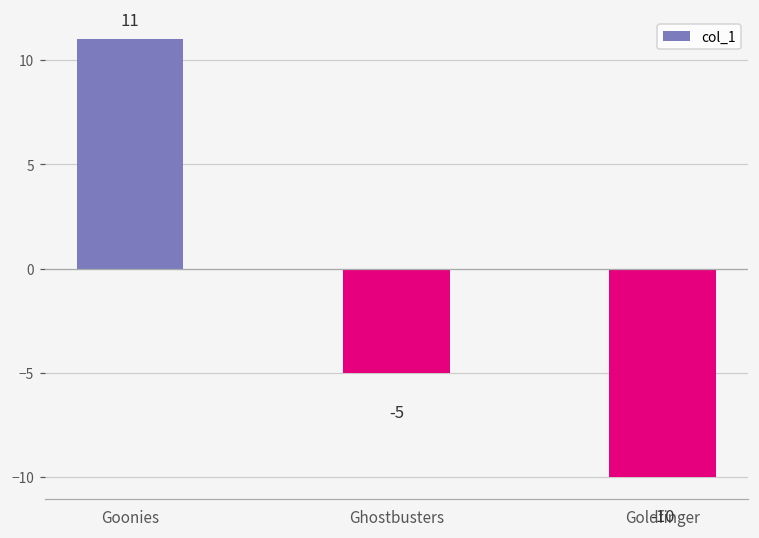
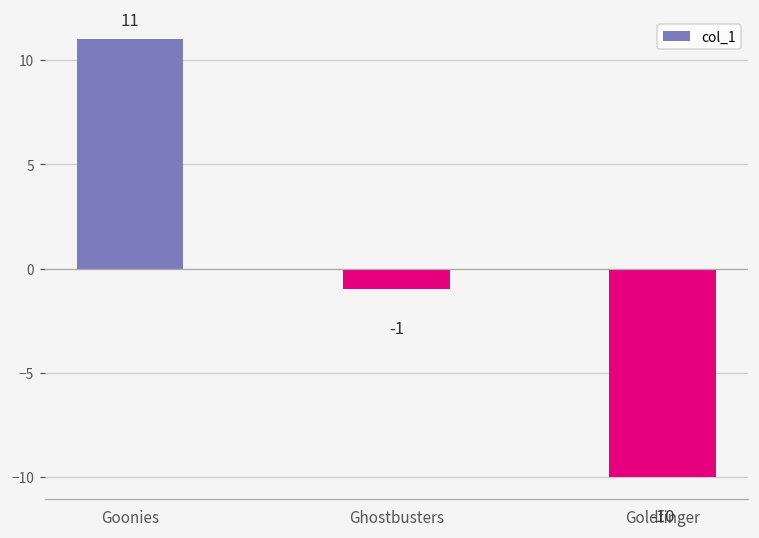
Ghostbusters: -5 -> -1
